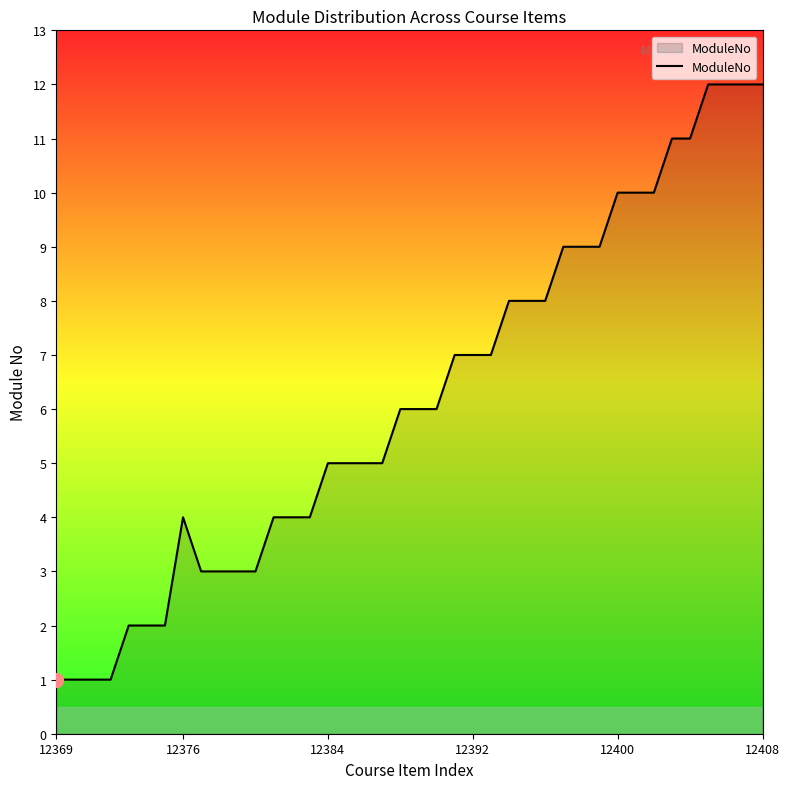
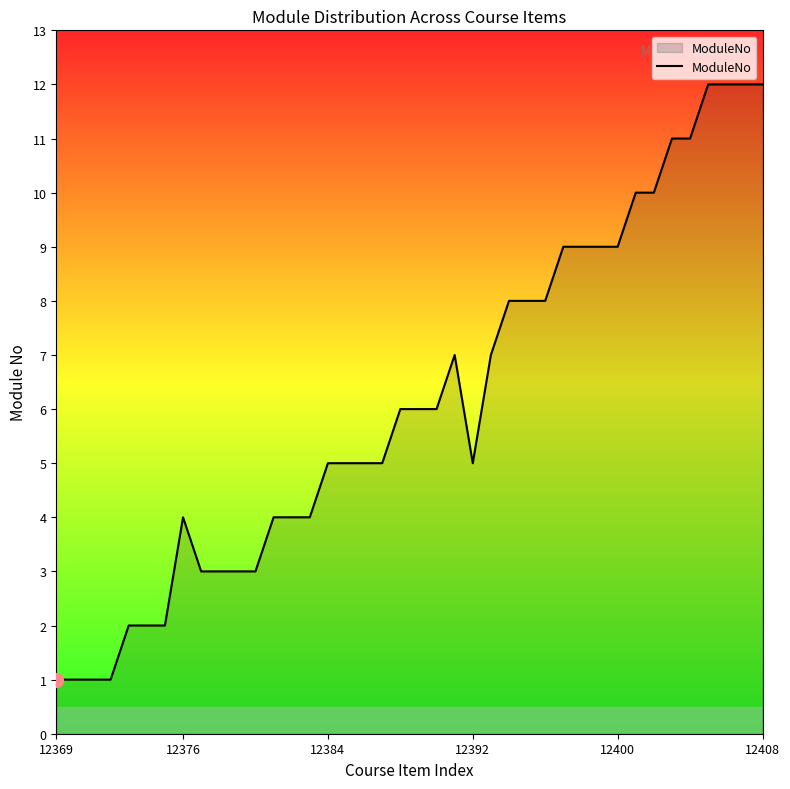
ModuleNo, 12392: 7 -> 5
ModuleNo, 12400: 10 -> 9
